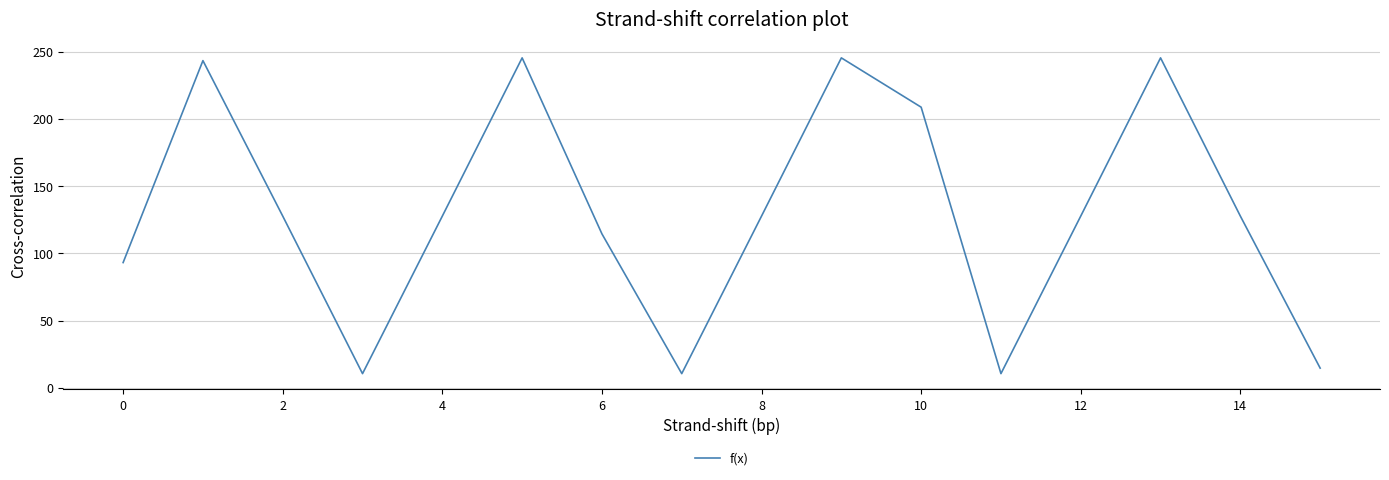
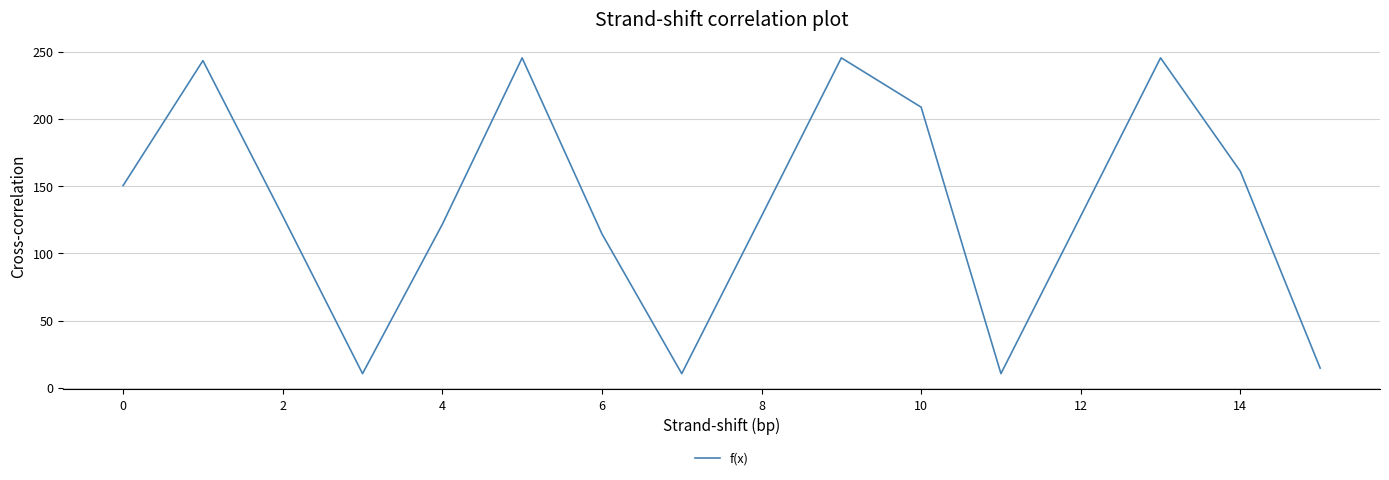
0: 93 -> 150
4: 128 -> 122
14: 128 -> 161
